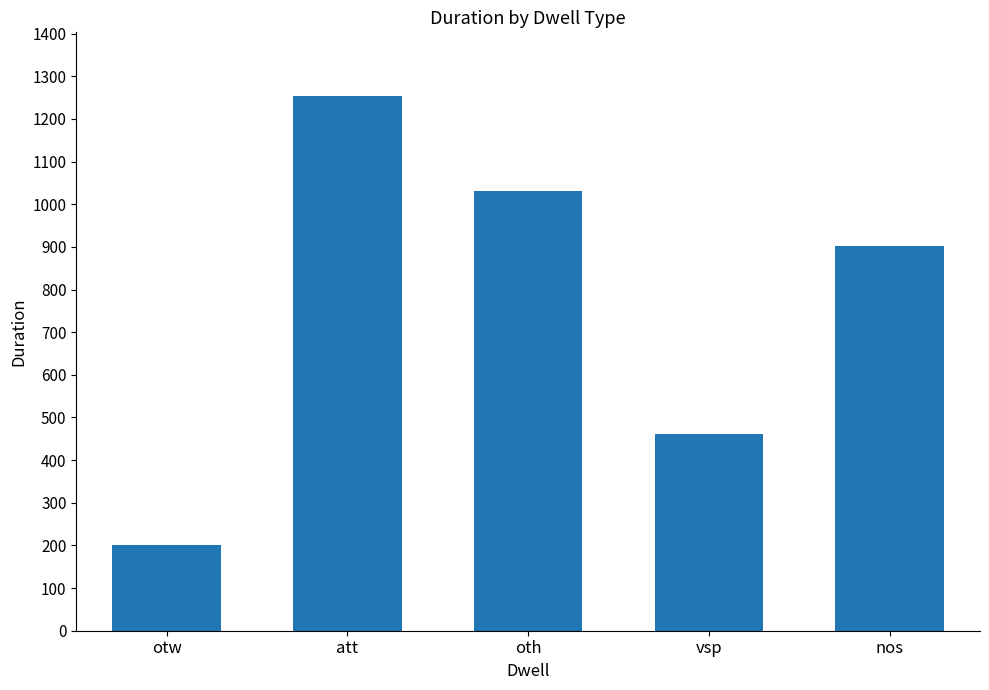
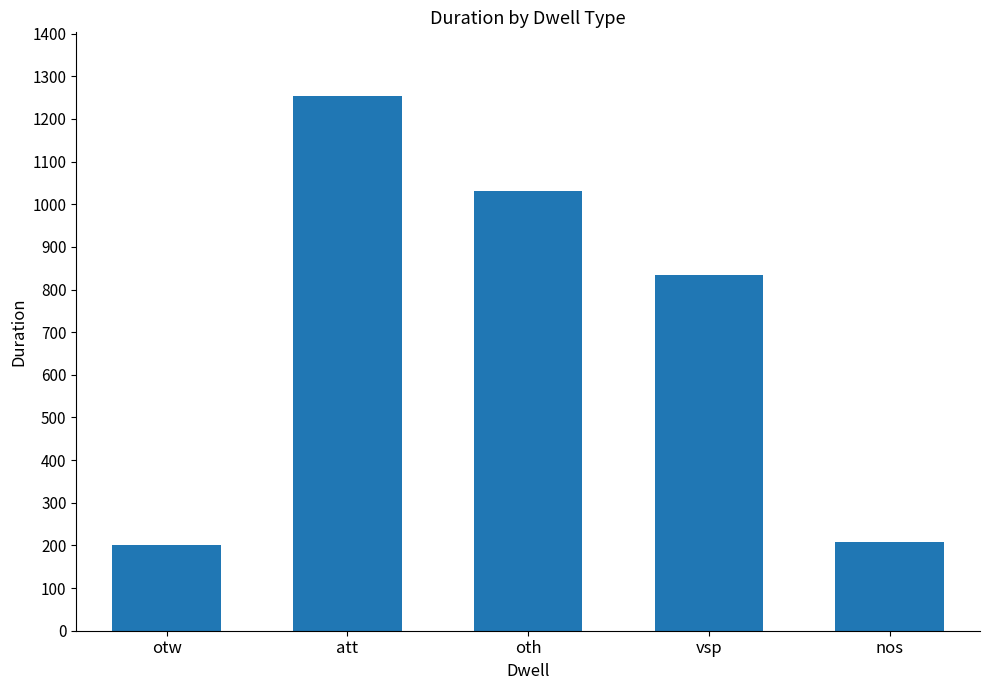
vsp: 460 -> 830
nos: 900 -> 210
